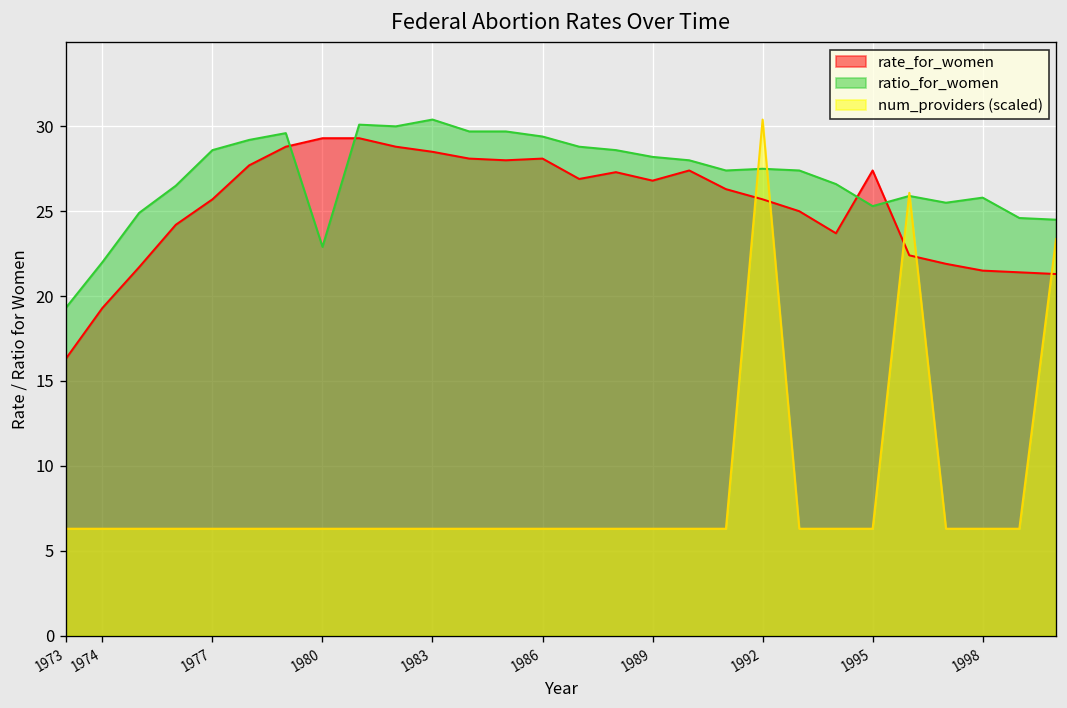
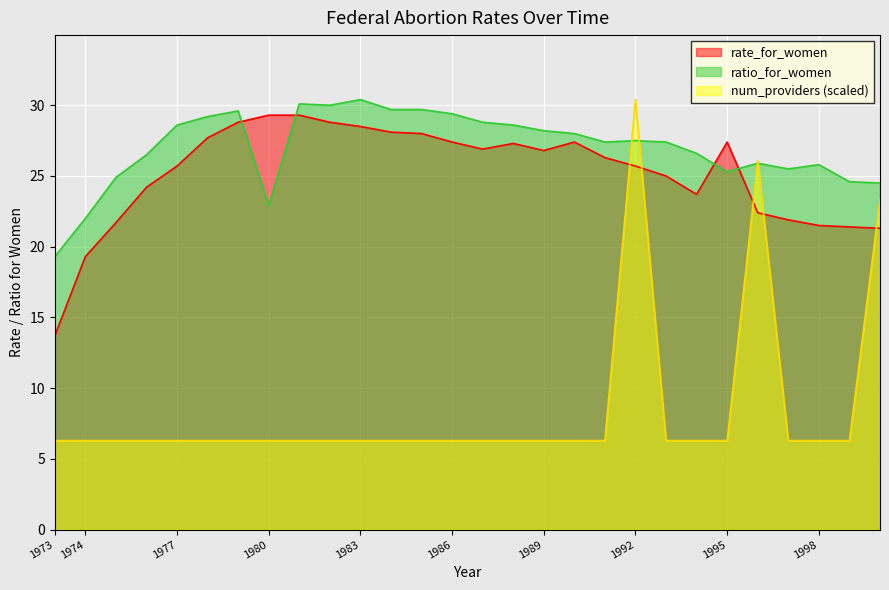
rate_for_women, 1973: 16.3 -> 13.7
rate_for_women, 1986: 28.1 -> 27.4
